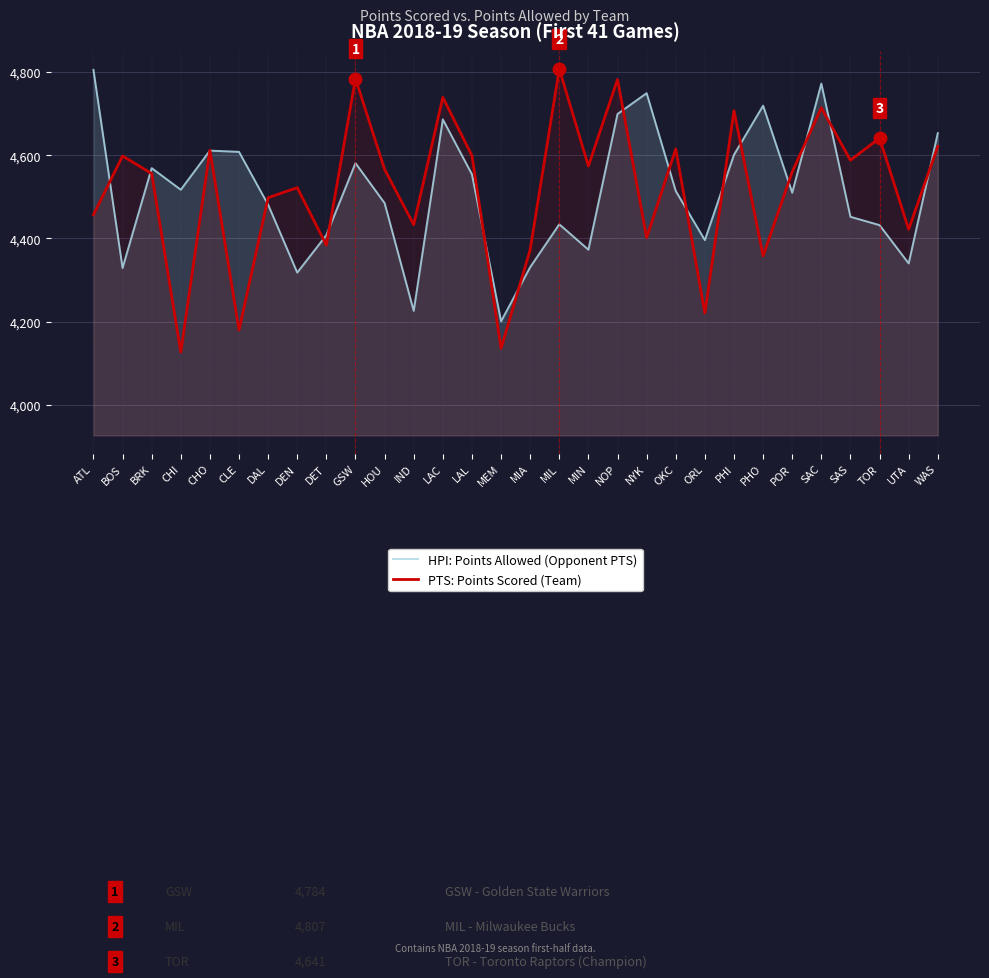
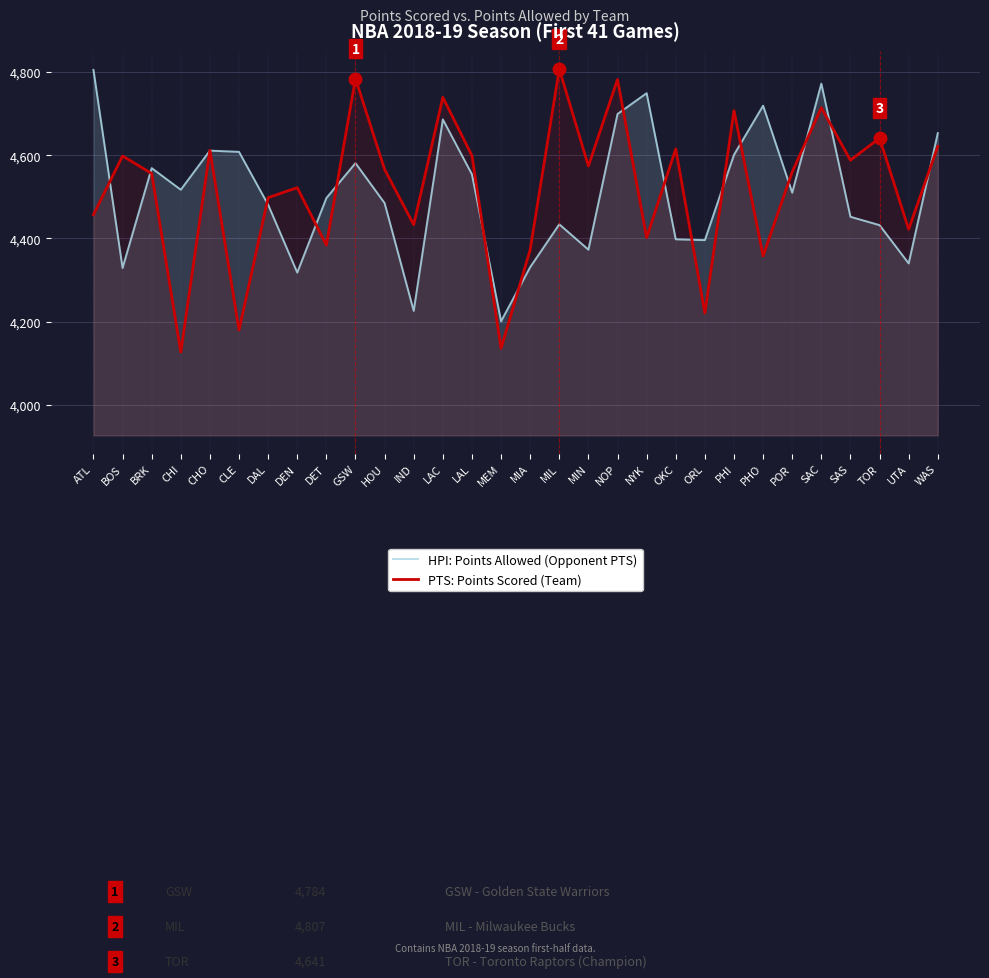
HPI: Points Allowed (Opponent PTS), DET: 4,410 -> 4,500
HPI: Points Allowed (Opponent PTS), OKC: 4,510 -> 4,400
